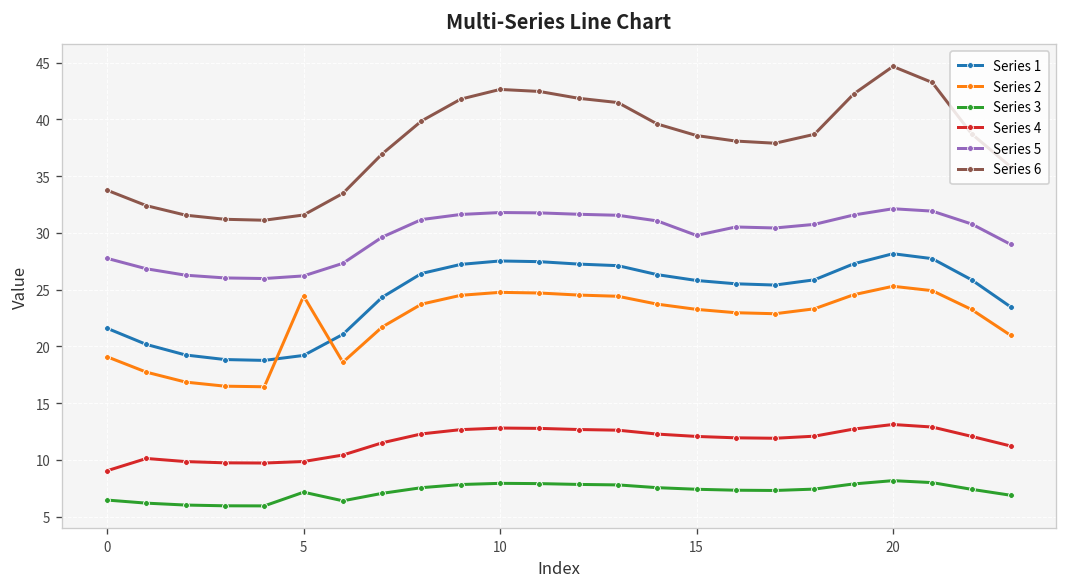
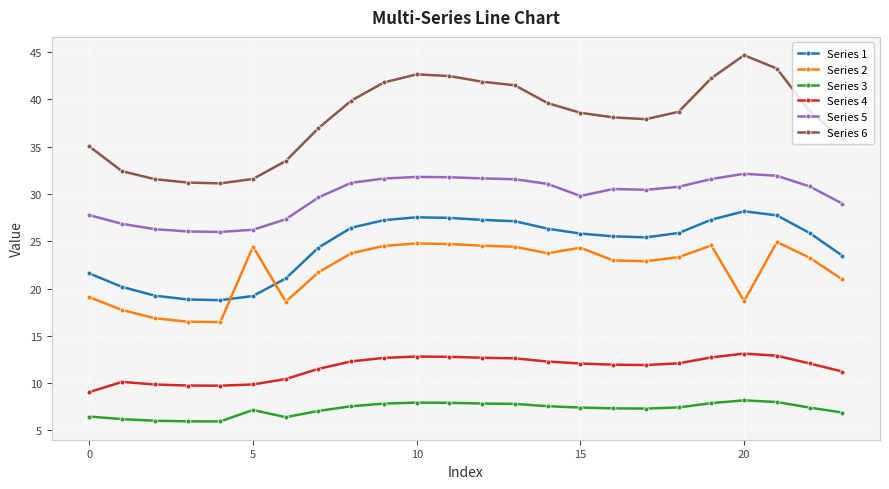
Series 6, 0: 34 -> 35
Series 2, 15: 23 -> 24
Series 2, 20: 25 -> 19
